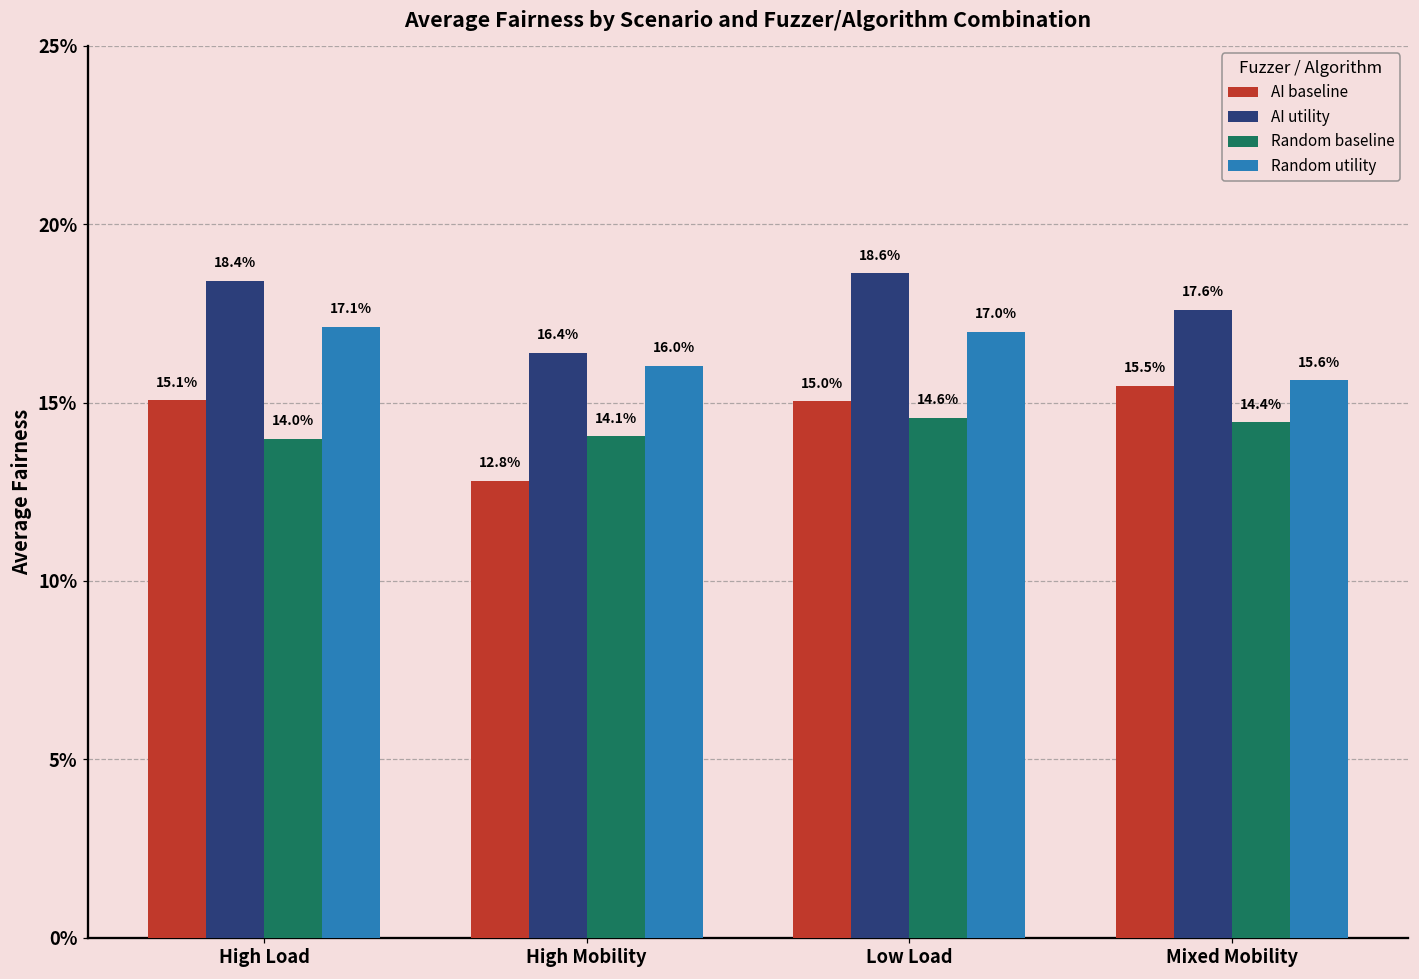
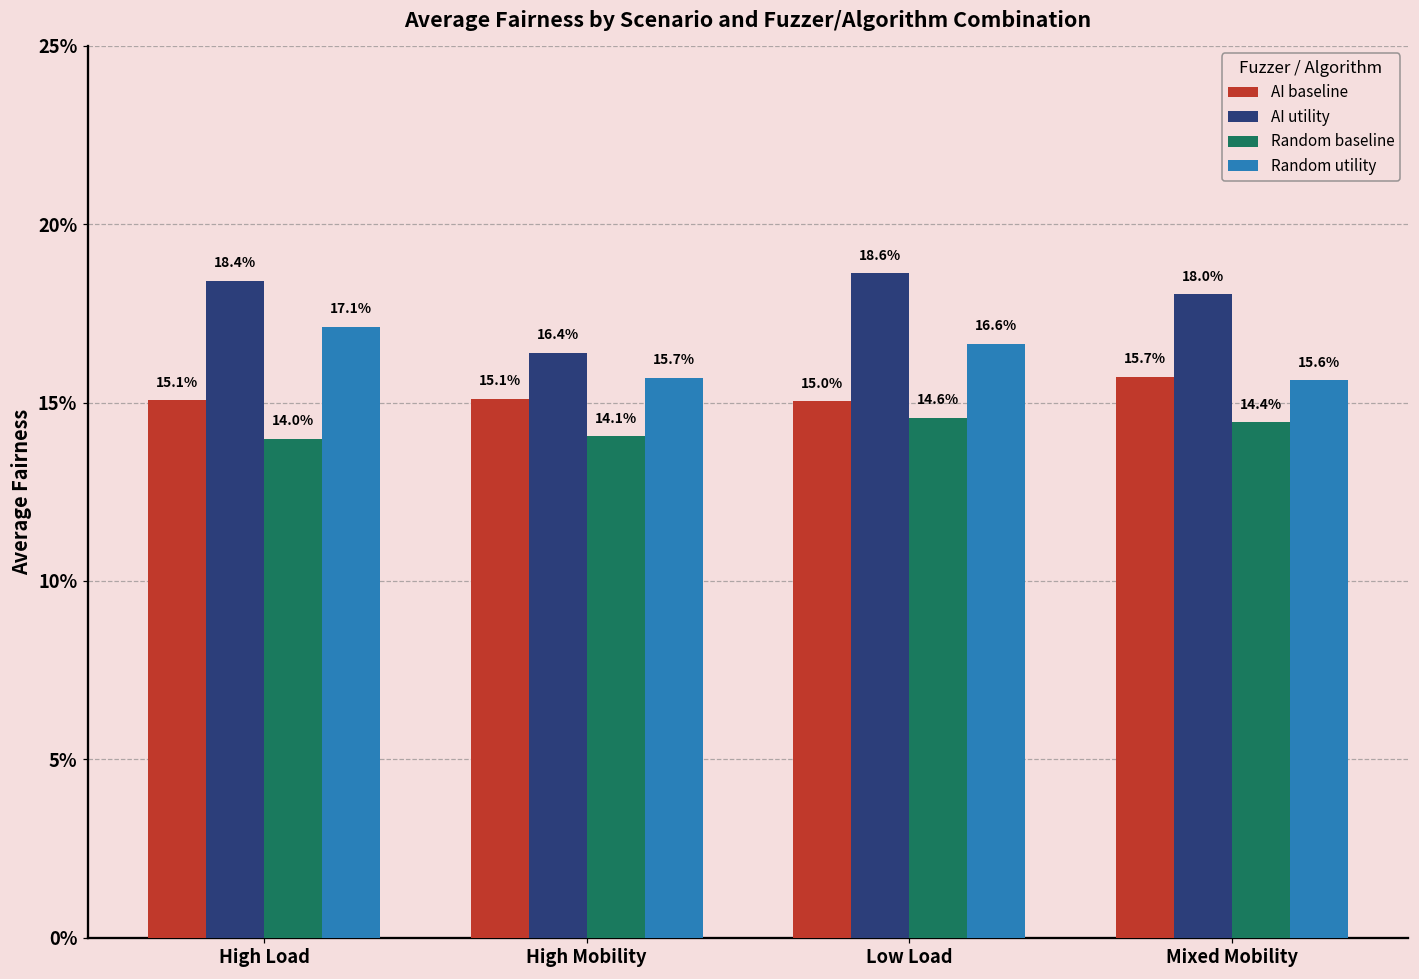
AI baseline, High Mobility: 12.8% -> 15.1%
Random utility, High Mobility: 16.0% -> 15.7%
Random utility, Low Load: 17.0% -> 16.6%
AI baseline, Mixed Mobility: 15.5% -> 15.7%
AI utility, Mixed Mobility: 17.6% -> 18.0%
